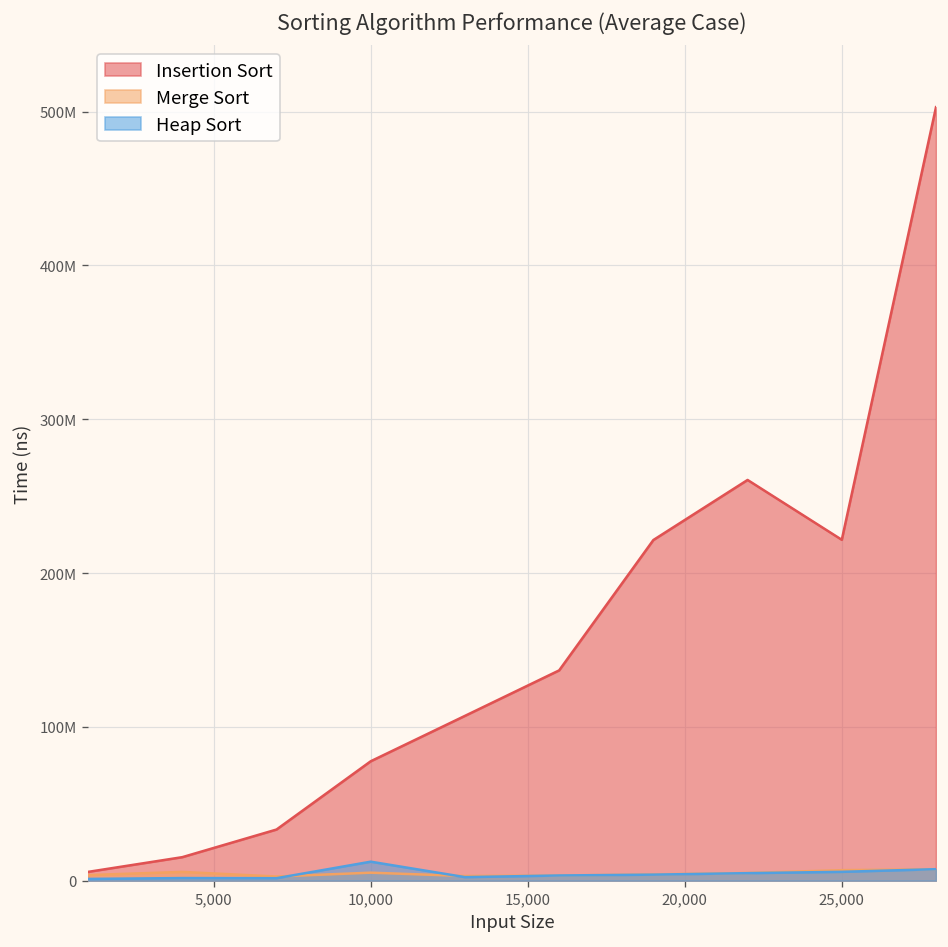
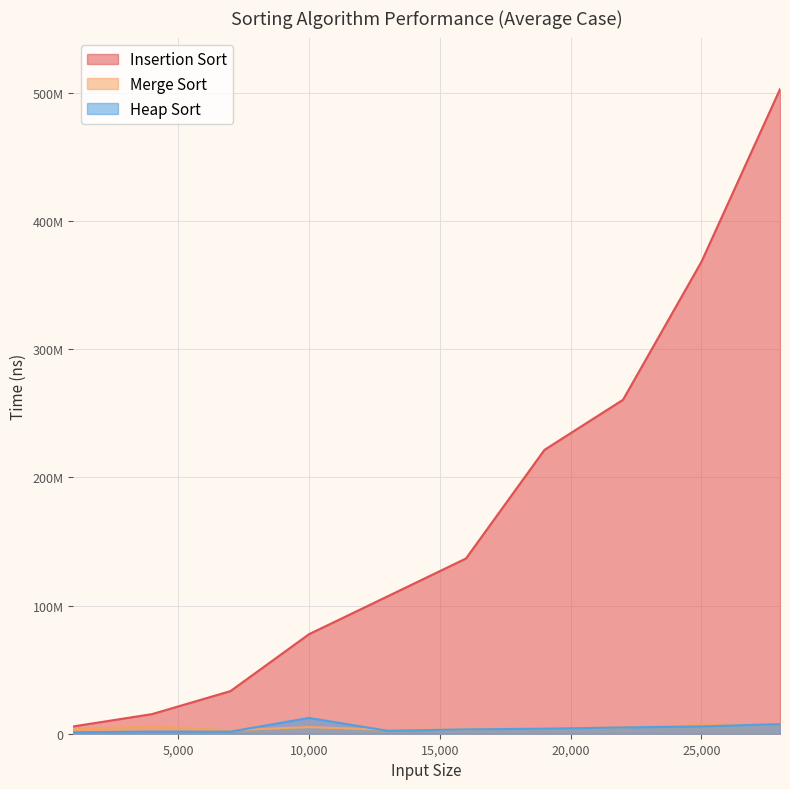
Insertion Sort, 25,000: 222000000 -> 368000000
